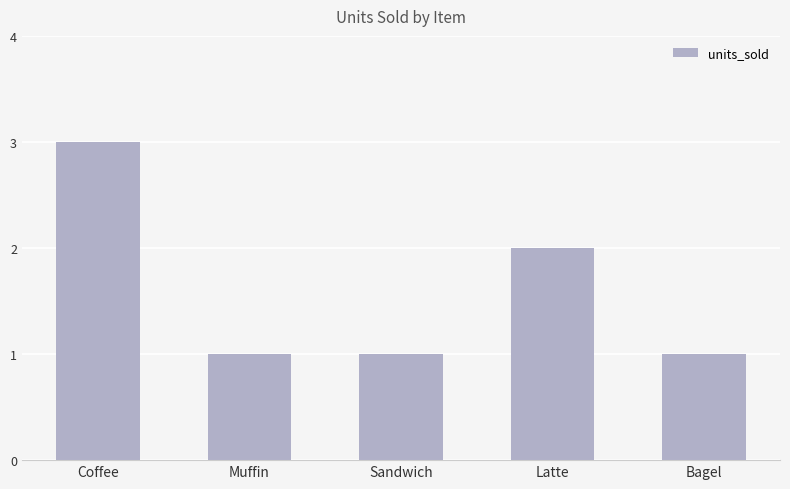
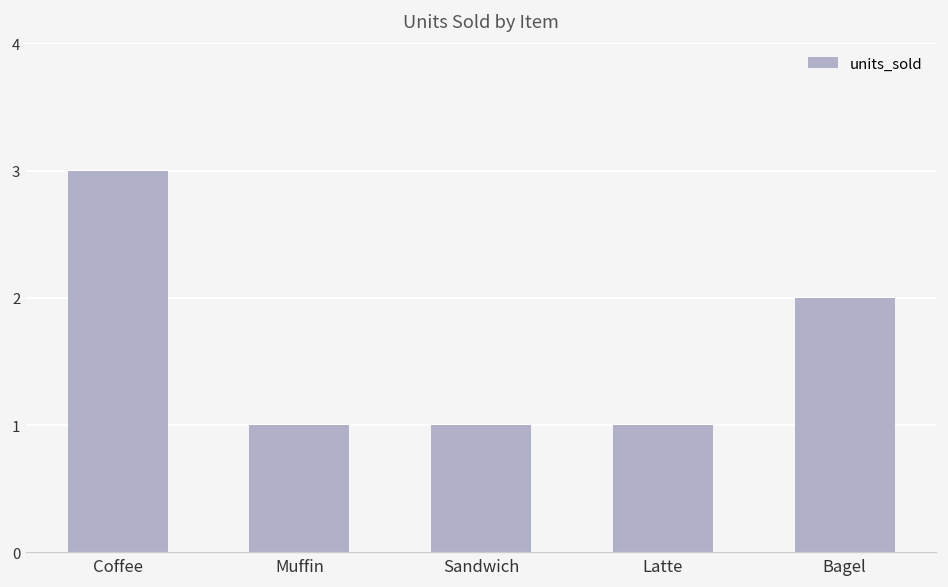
Latte: 2 -> 1
Bagel: 1 -> 2
